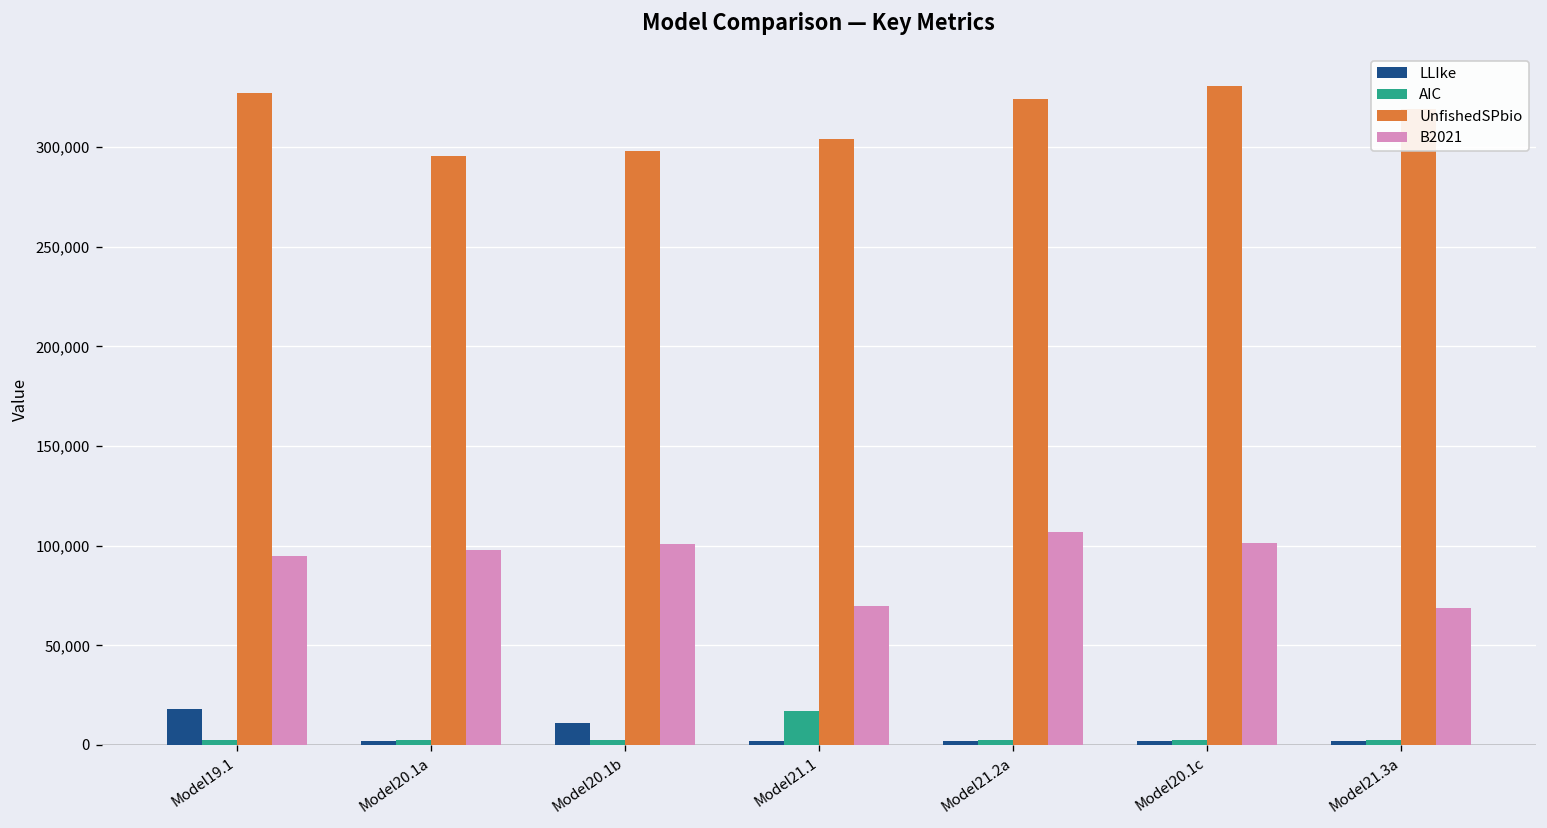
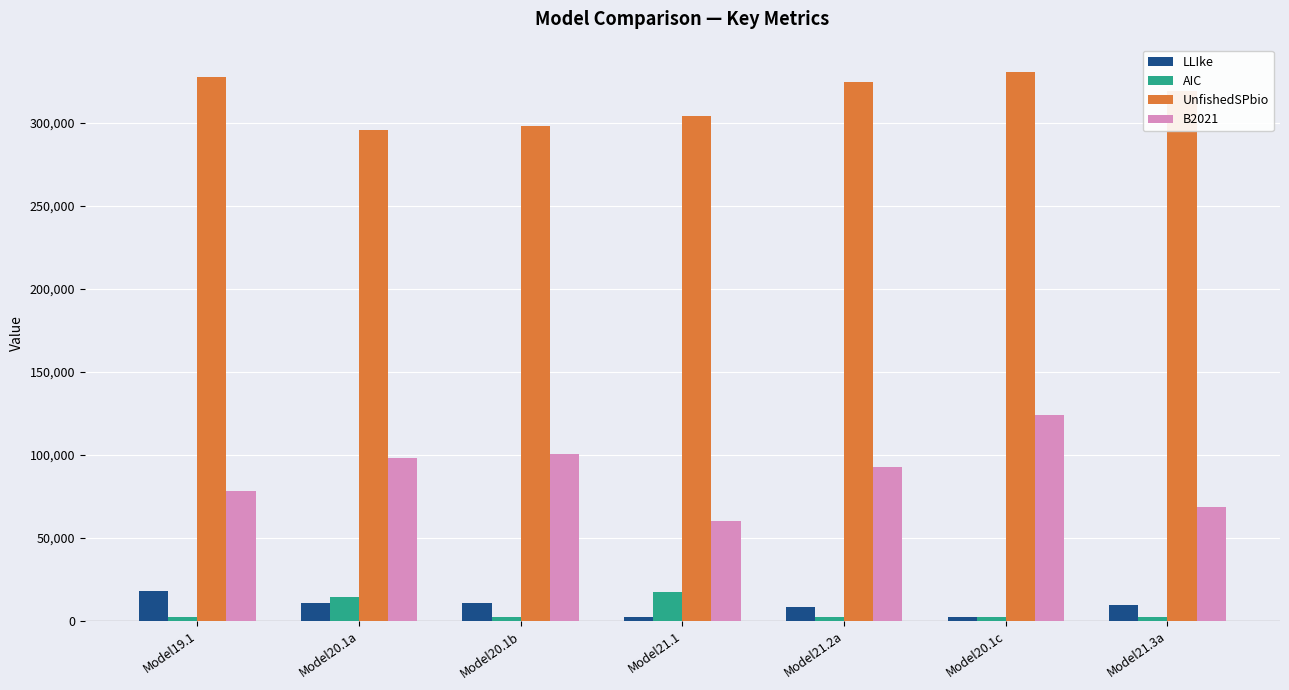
B2021, Model19.1: 95,000 -> 78,000
LLIke, Model20.1a: 2,000 -> 10,000
AIC, Model20.1a: 2,000 -> 14,000
B2021, Model21.1: 70,000 -> 60,000
LLIke, Model21.2a: 2,000 -> 8,000
B2021, Model21.2a: 107,000 -> 92,000
B2021, Model20.1c: 101,000 -> 124,000
LLIke, Model21.3a: 2,000 -> 9,000
